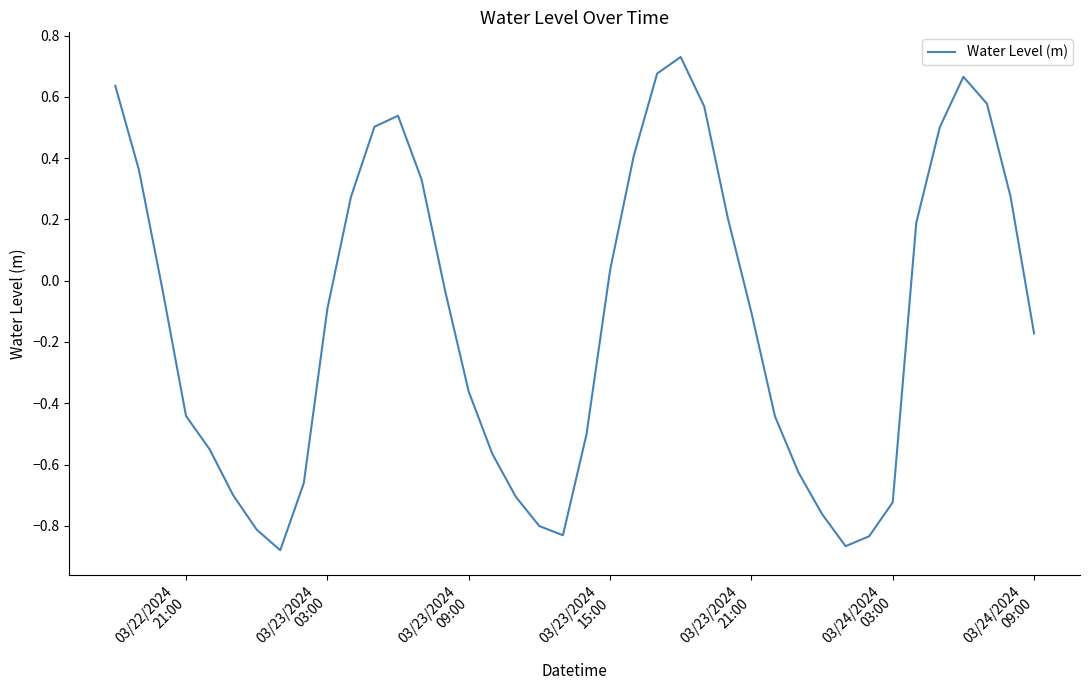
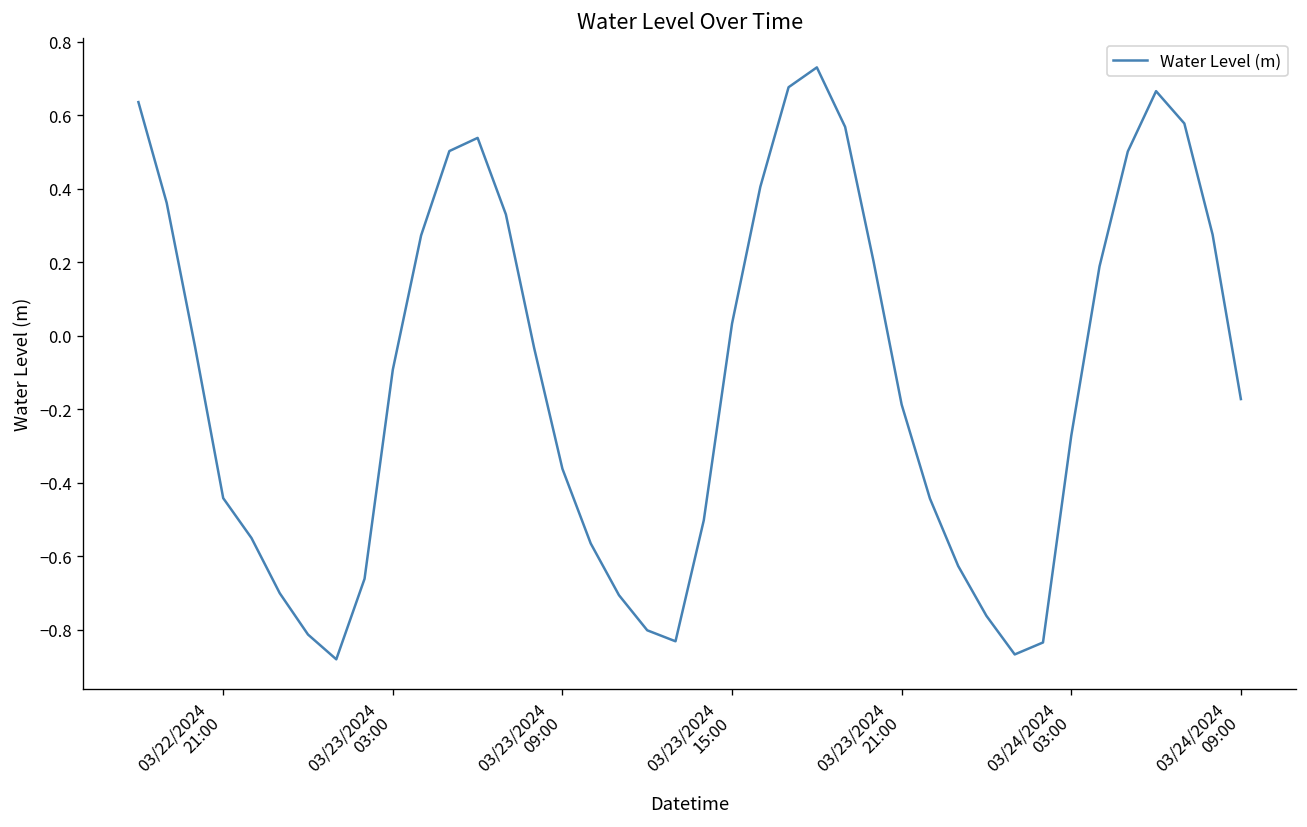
03/23/2024 21:00: -0.10 -> -0.19
03/24/2024 03:00: -0.72 -> -0.27
